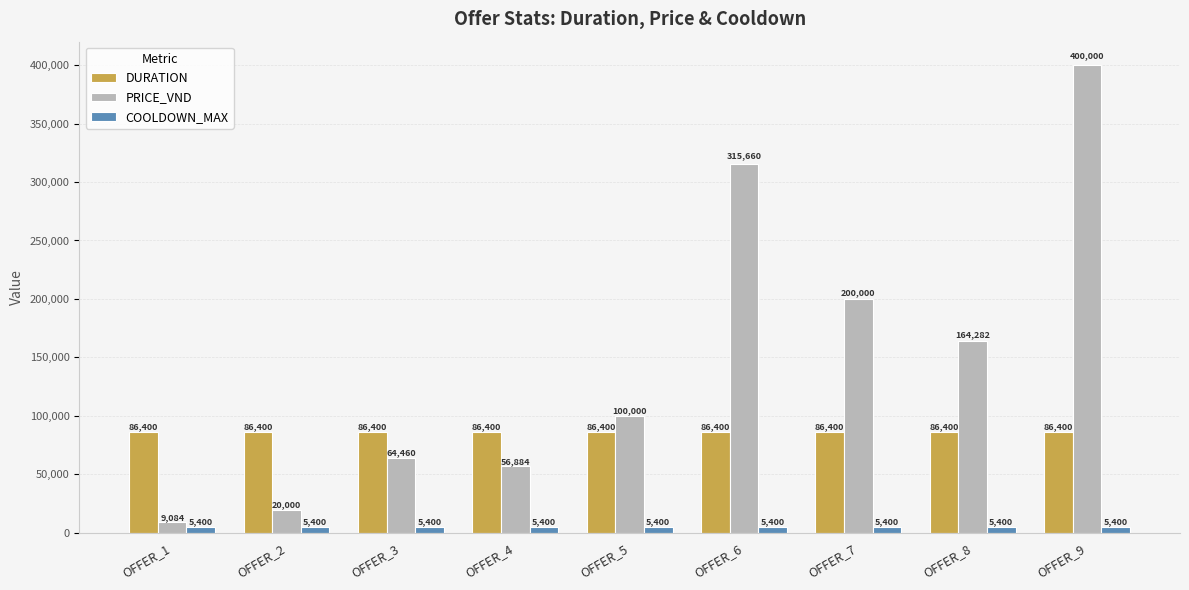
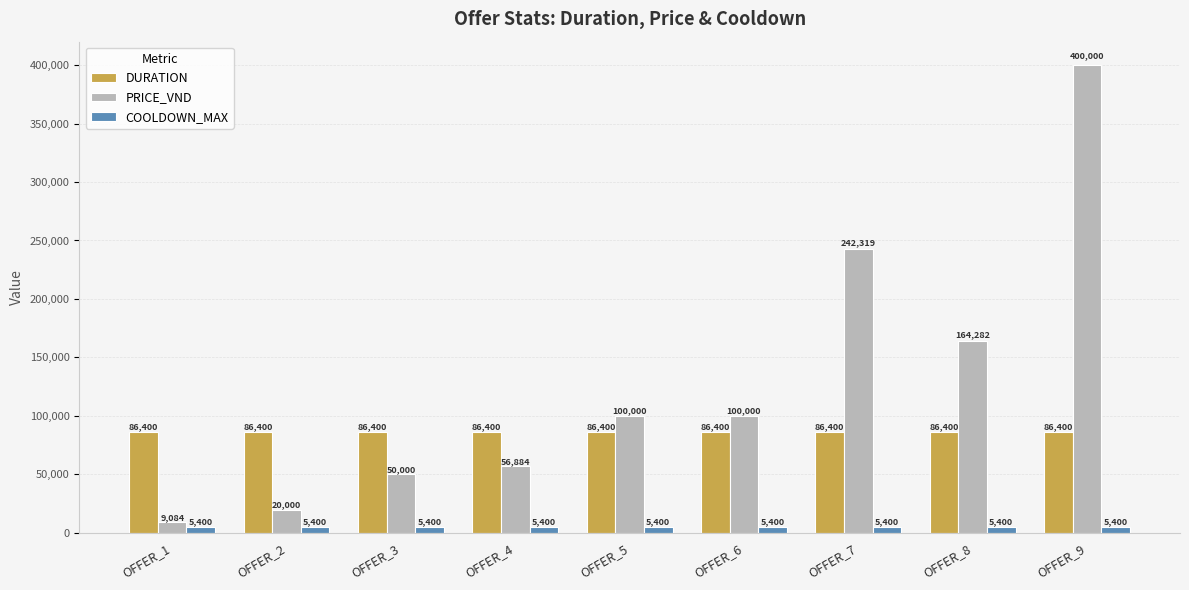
PRICE_VND, OFFER_3: 64,460 -> 50,000
PRICE_VND, OFFER_6: 315,660 -> 100,000
PRICE_VND, OFFER_7: 200,000 -> 242,319
